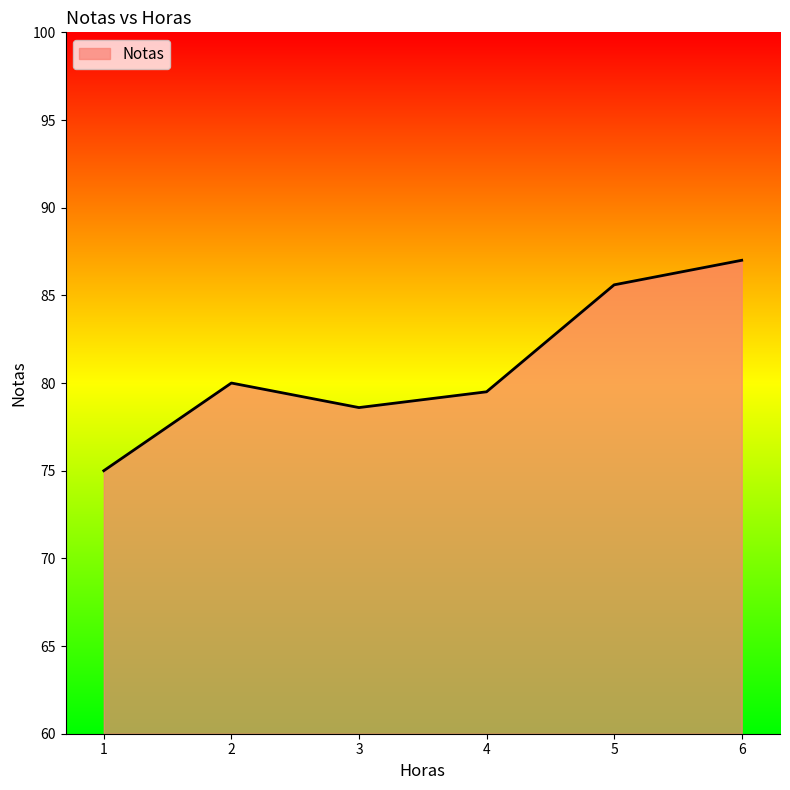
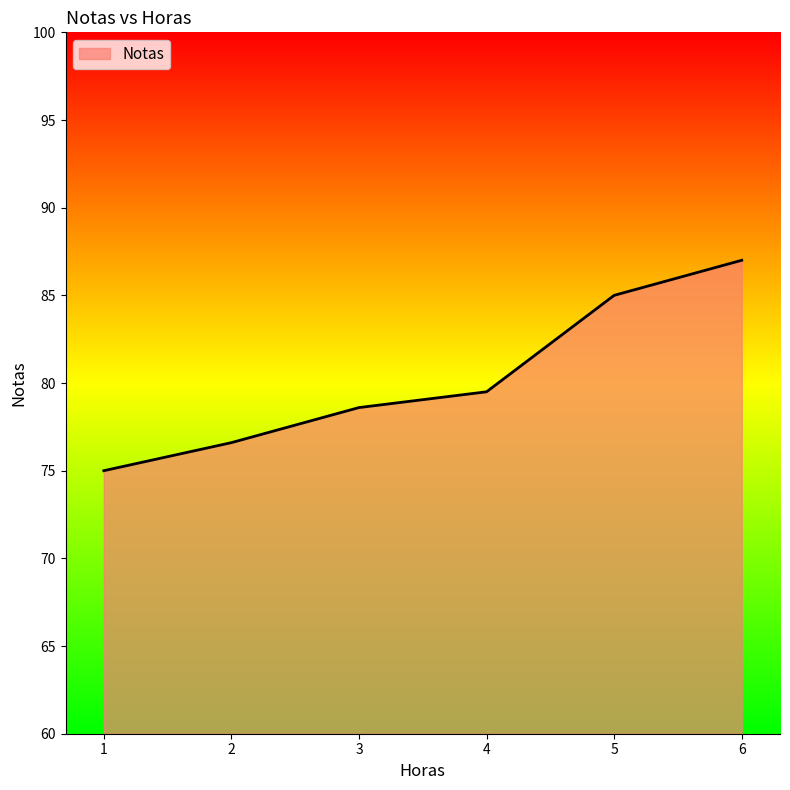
2: 80.0 -> 76.6
5: 85.6 -> 85.0
